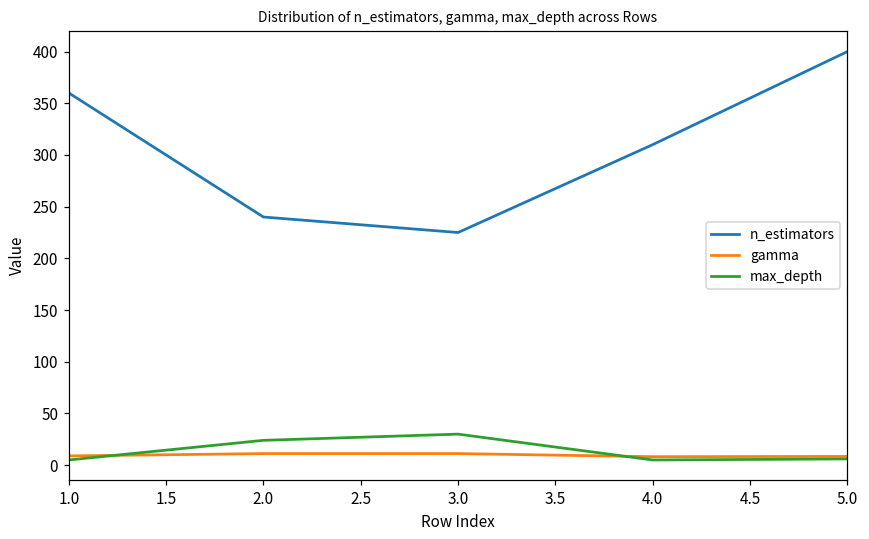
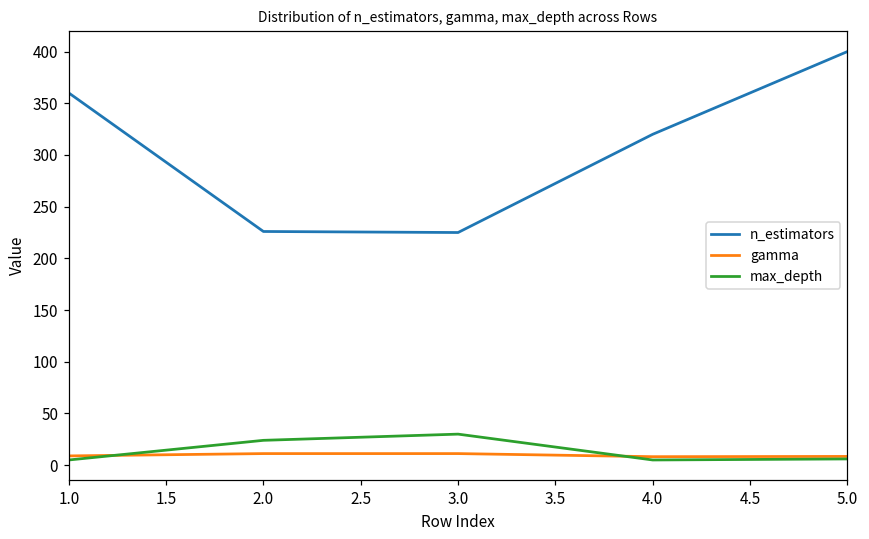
n_estimators, 2.0: 240 -> 230
n_estimators, 4.0: 310 -> 320
